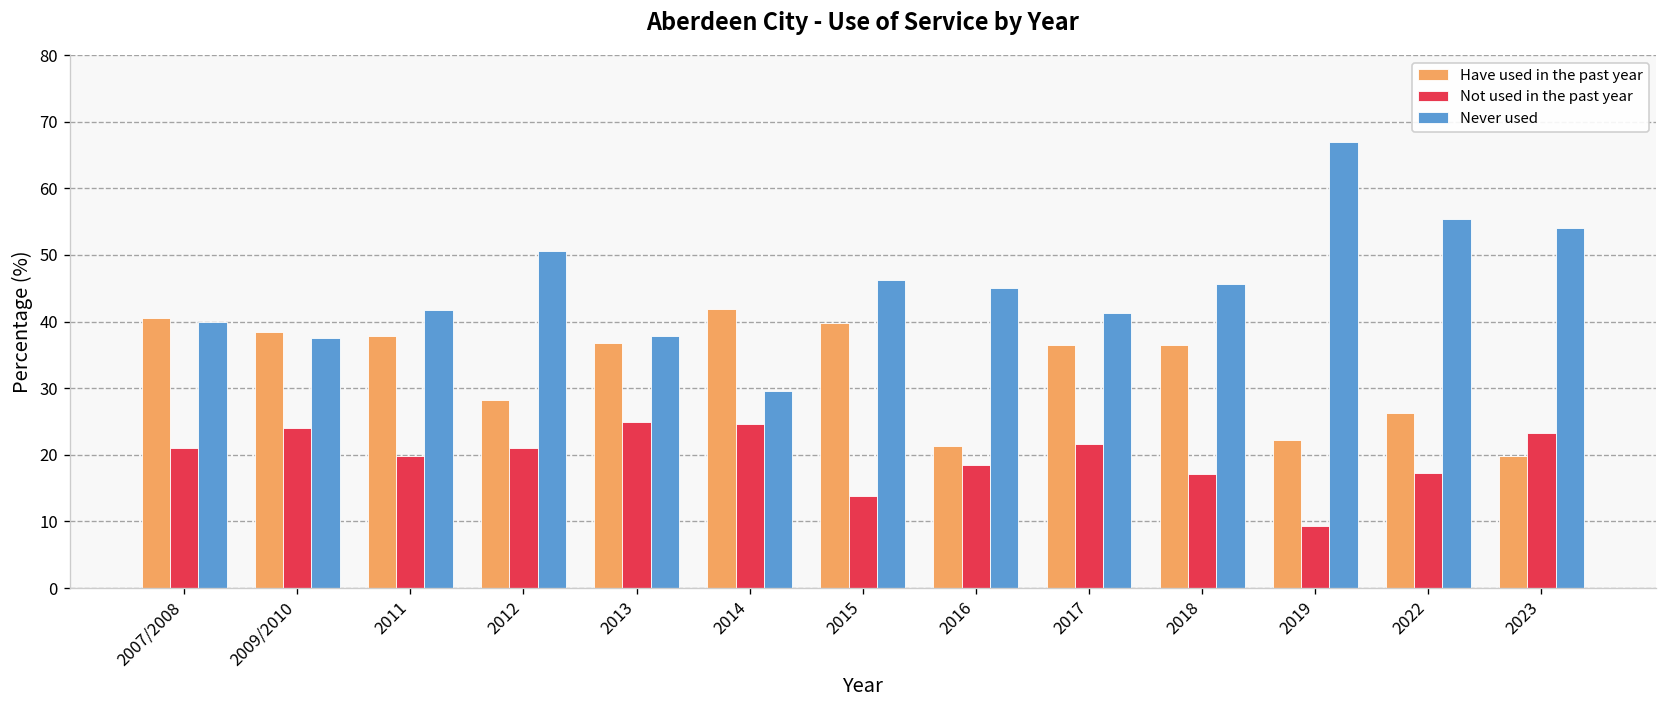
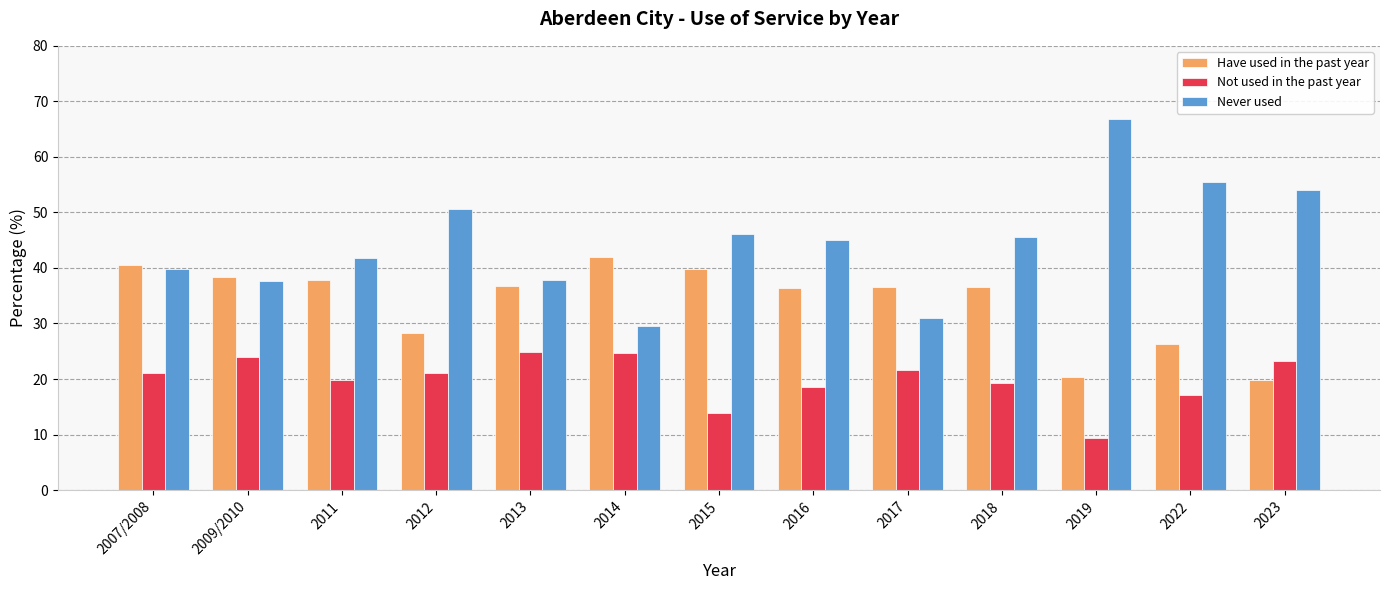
Have used in the past year, 2016: 21 -> 36
Never used, 2017: 41 -> 31
Not used in the past year, 2018: 17 -> 19
Have used in the past year, 2019: 22 -> 20
